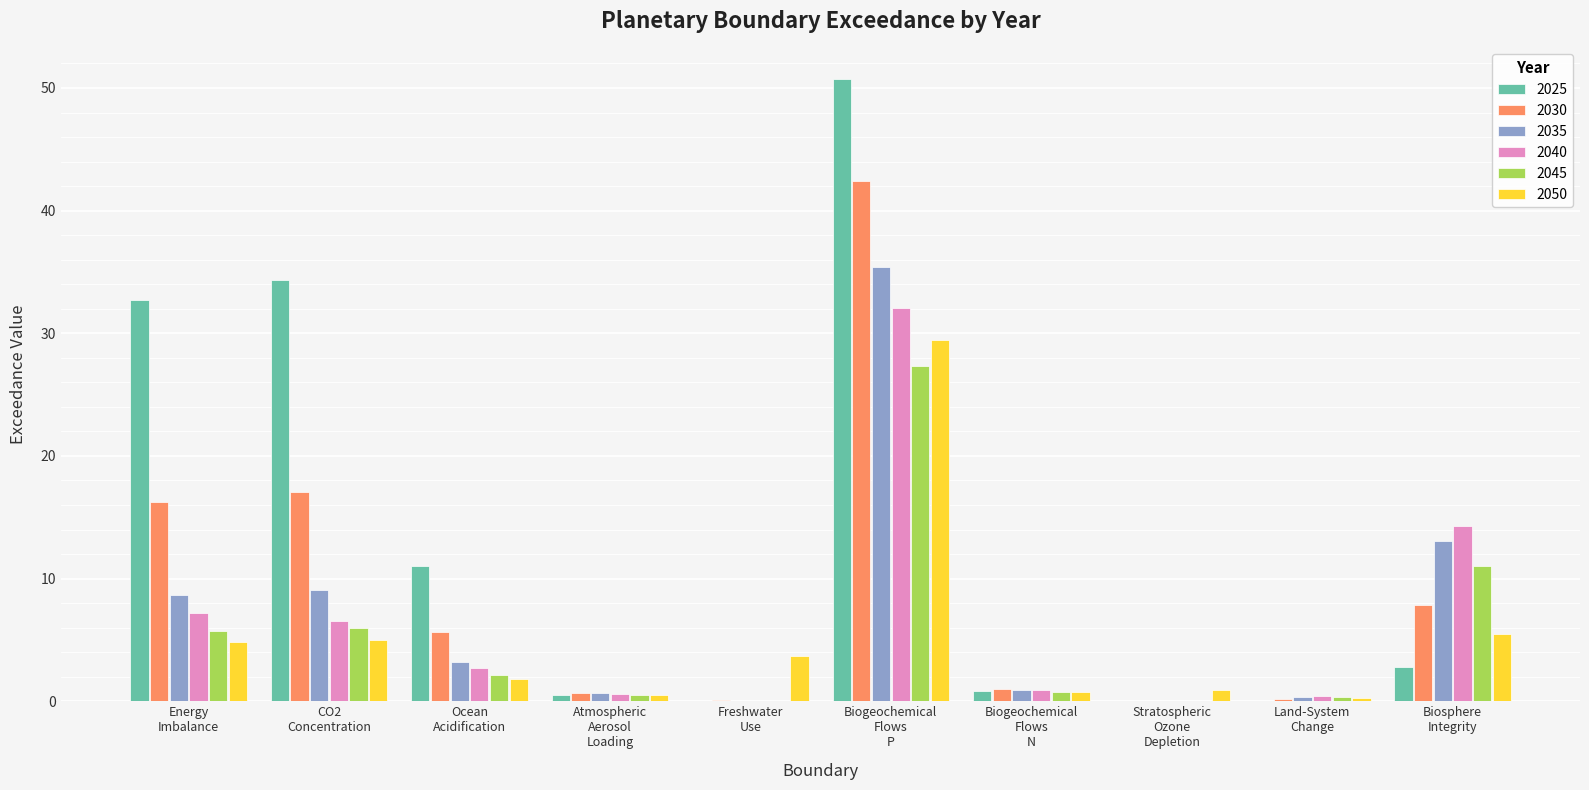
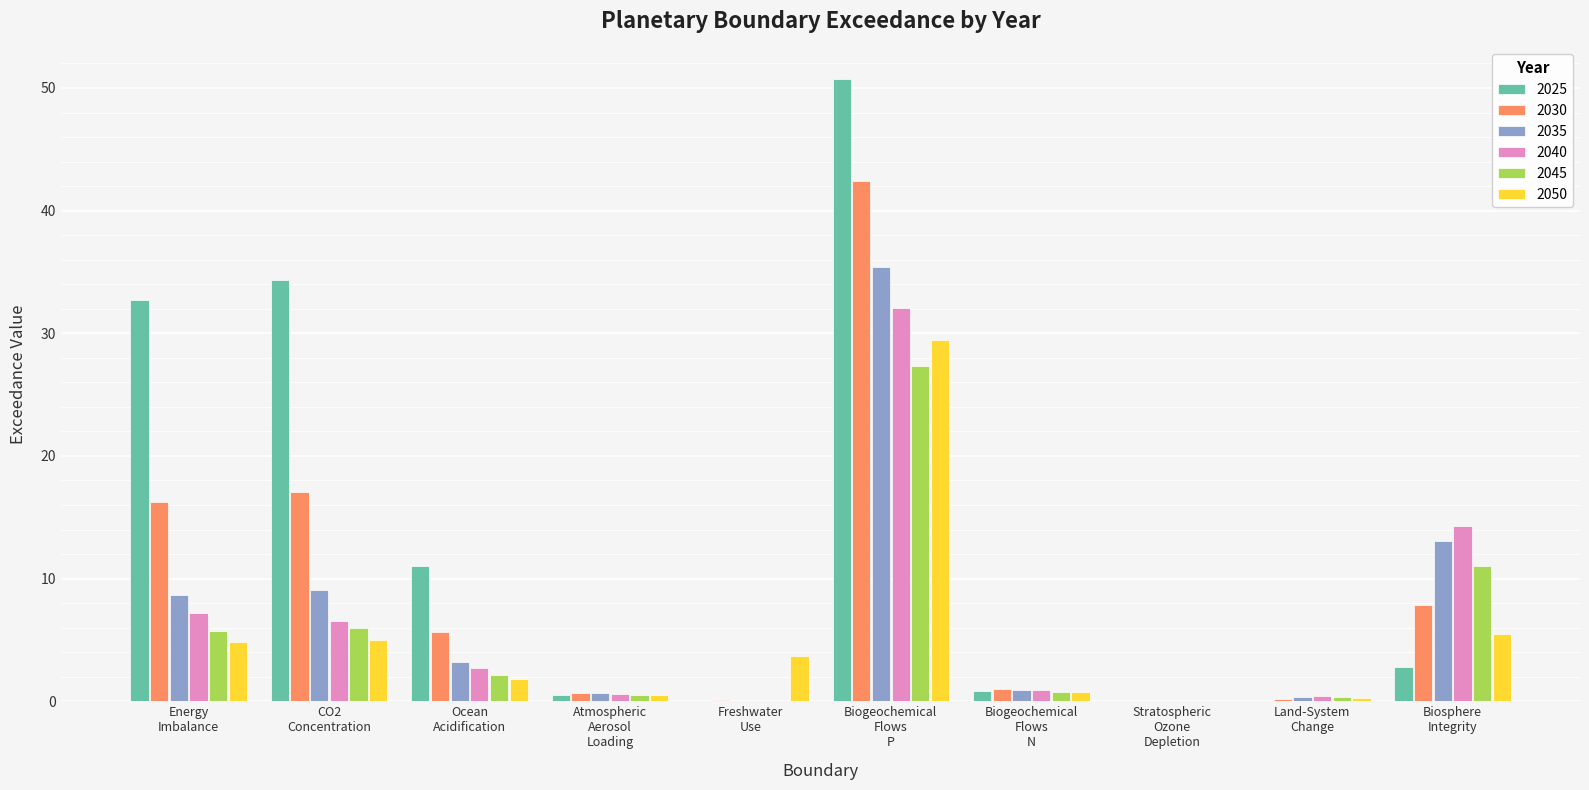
2050, Stratospheric Ozone Depletion: 1.0 -> 0.0
